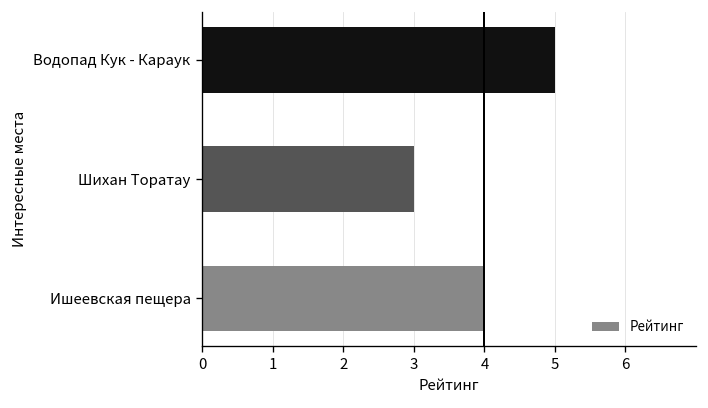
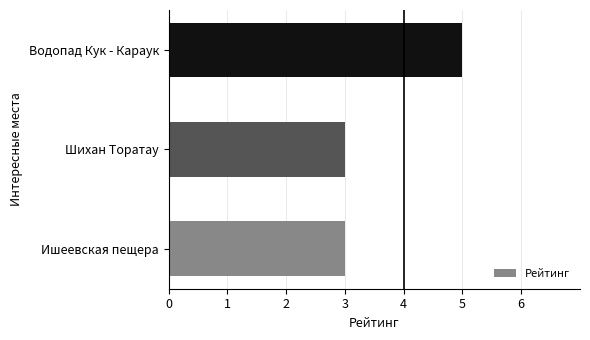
Ишеевская пещера: 4 -> 3
